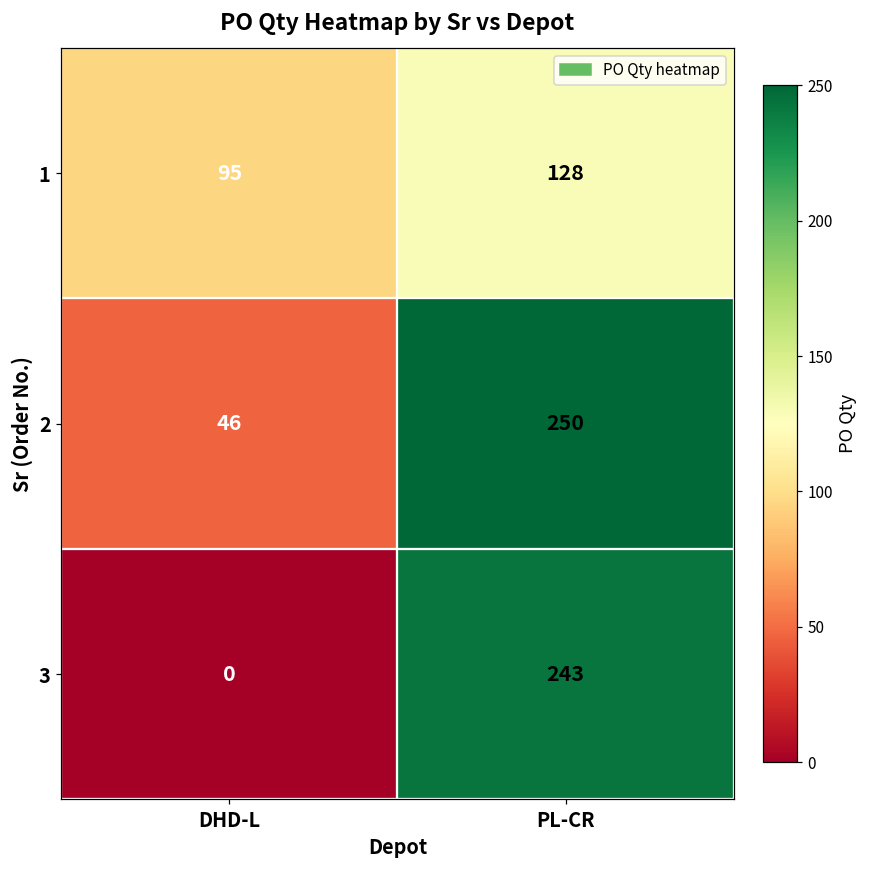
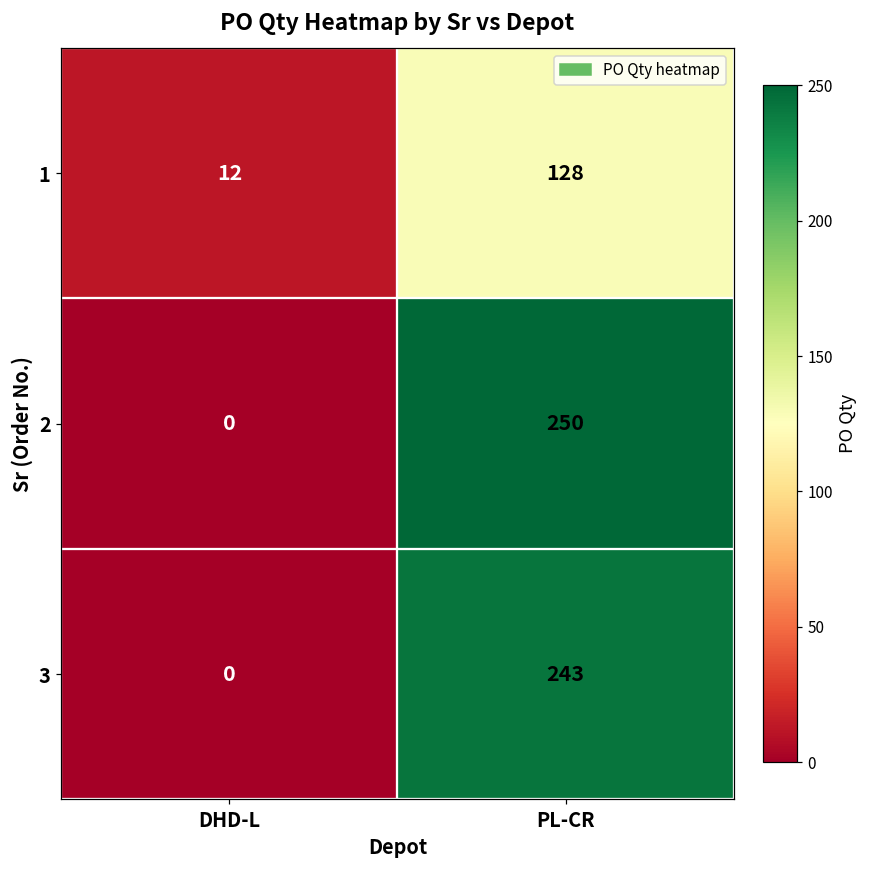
1, DHD-L: 95 -> 12
2, DHD-L: 46 -> 0
